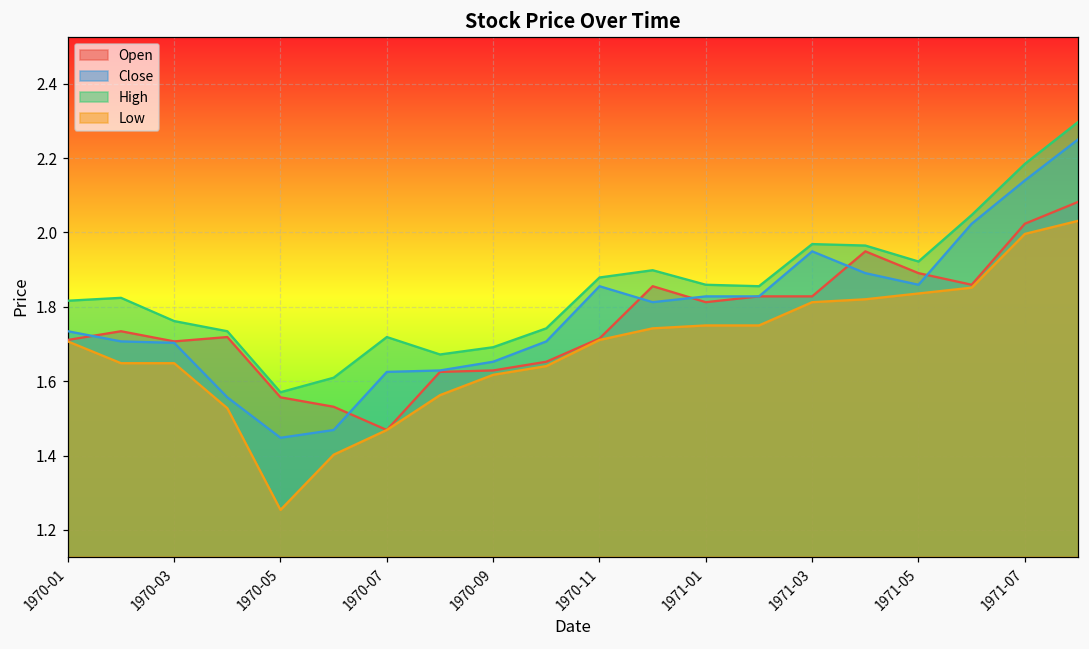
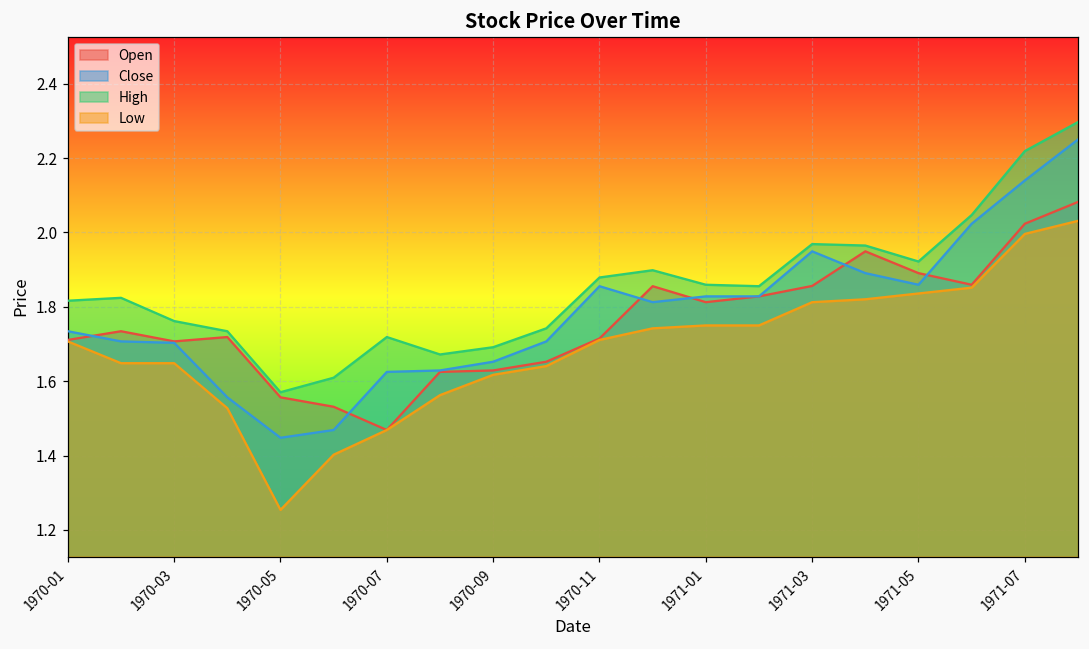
Open, 1971-03: 1.83 -> 1.86
High, 1971-07: 2.18 -> 2.22
